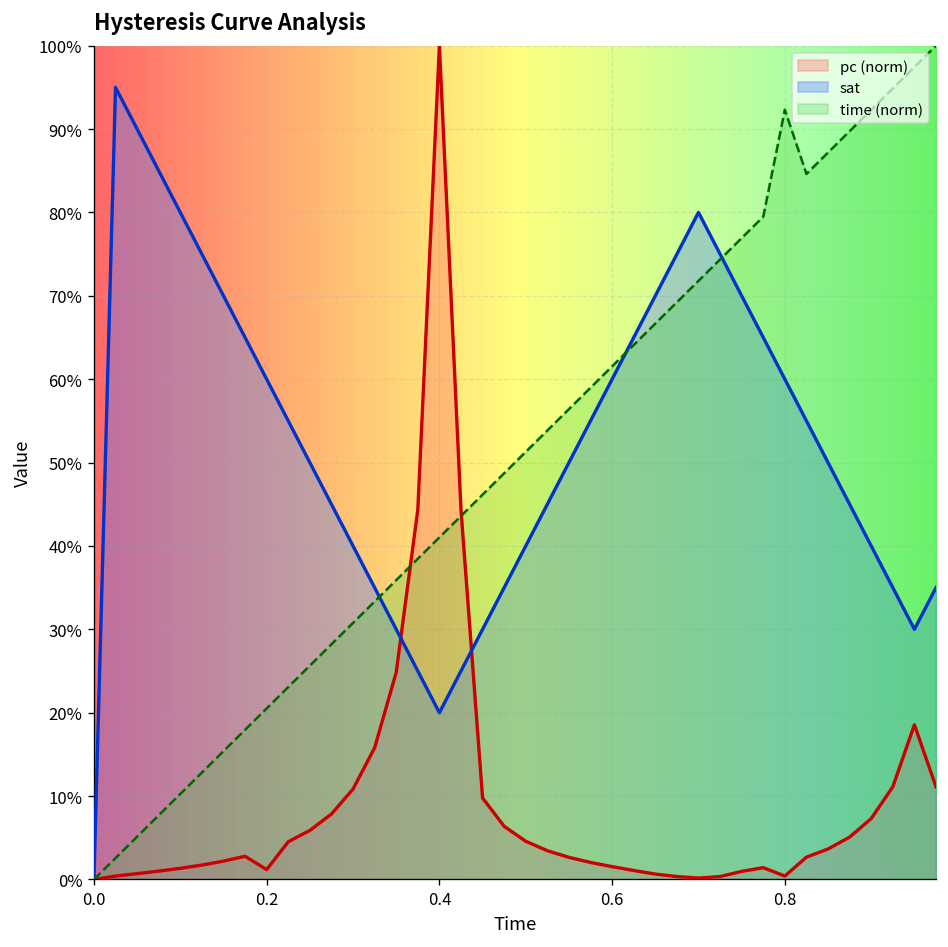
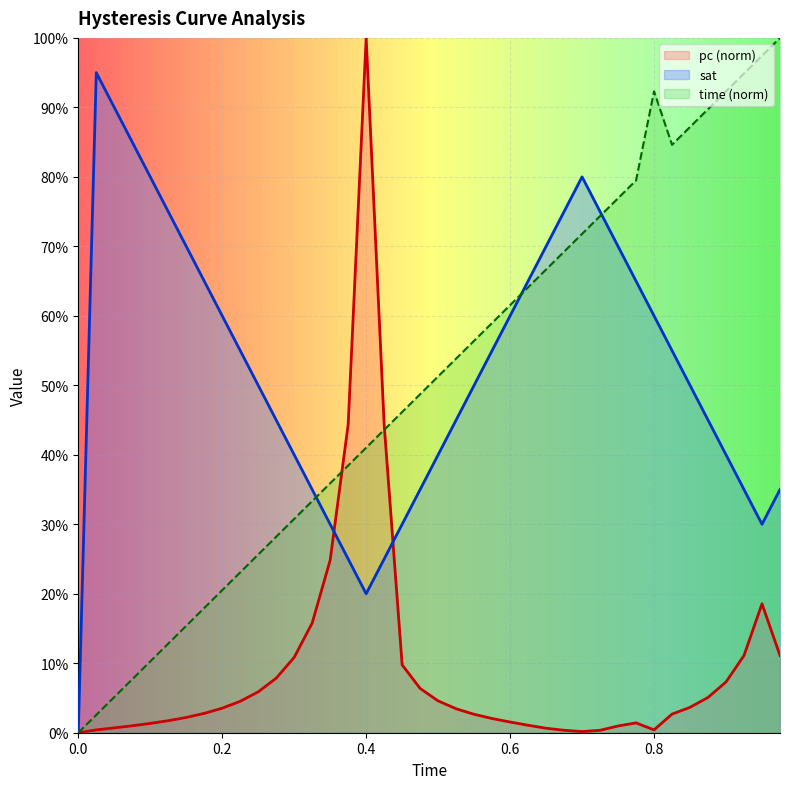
pc (norm), 0.2: 1% -> 4%
